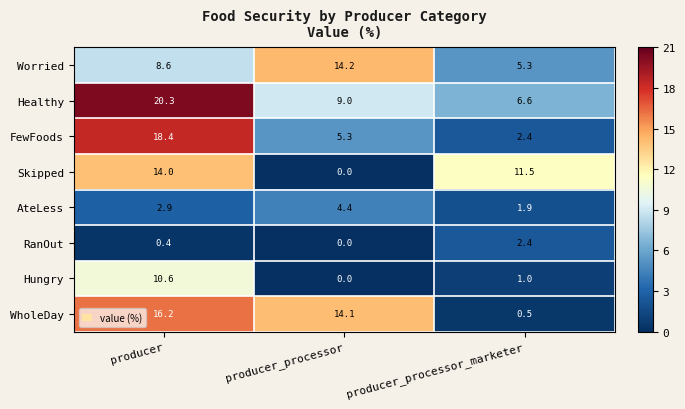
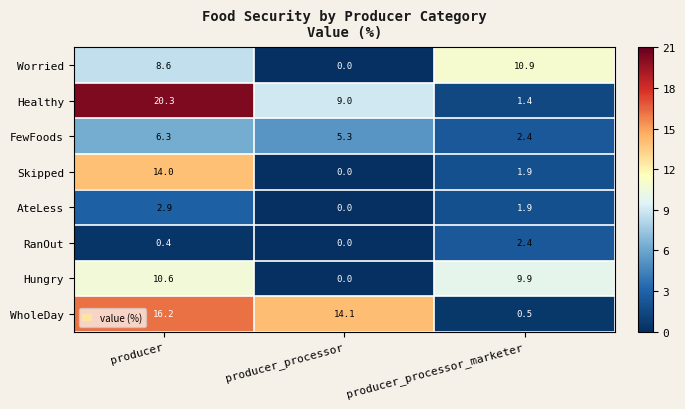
Worried, producer_processor: 14.2 -> 0.0
Worried, producer_processor_marketer: 5.3 -> 10.9
Healthy, producer_processor_marketer: 6.6 -> 1.4
FewFoods, producer: 18.4 -> 6.3
Skipped, producer_processor_marketer: 11.5 -> 1.9
AteLess, producer_processor: 4.4 -> 0.0
Hungry, producer_processor_marketer: 1.0 -> 9.9
